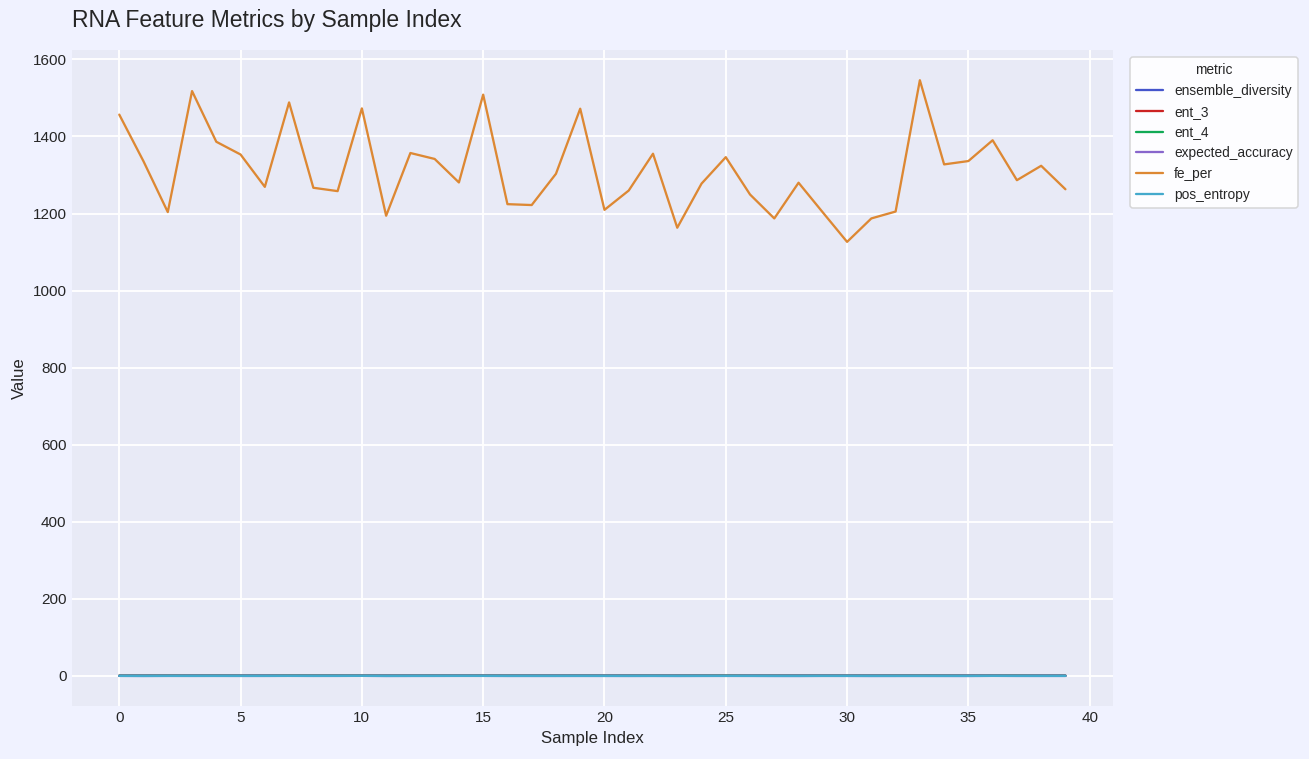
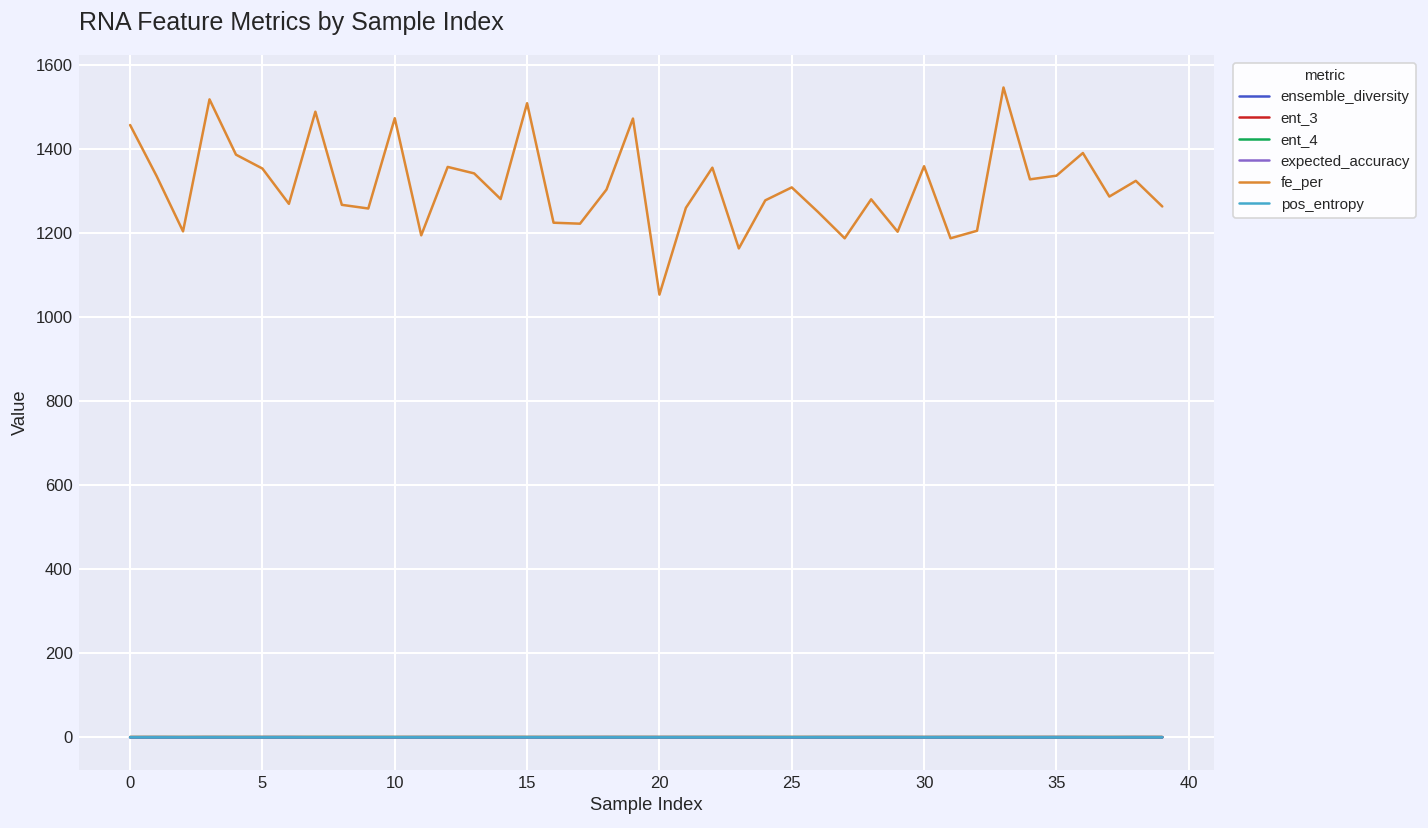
fe_per, 20: 1210 -> 1050
fe_per, 25: 1350 -> 1310
fe_per, 30: 1130 -> 1360
